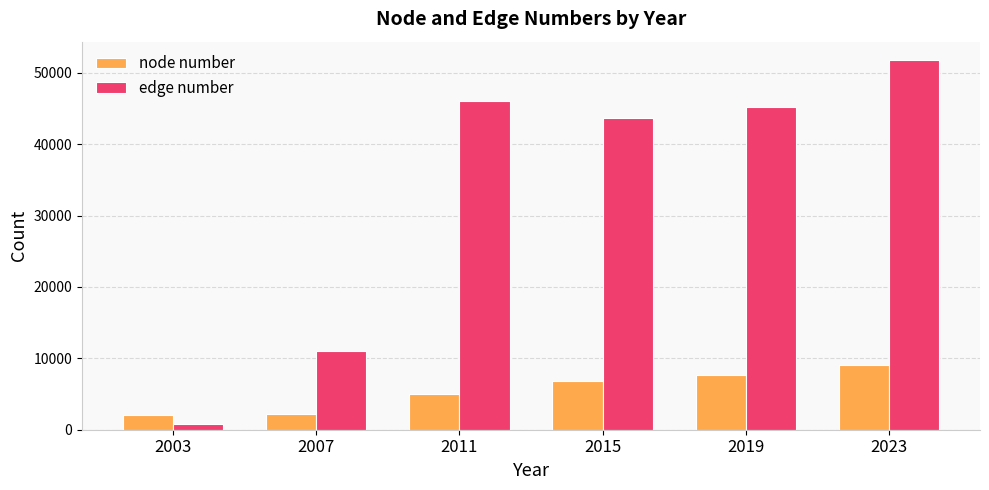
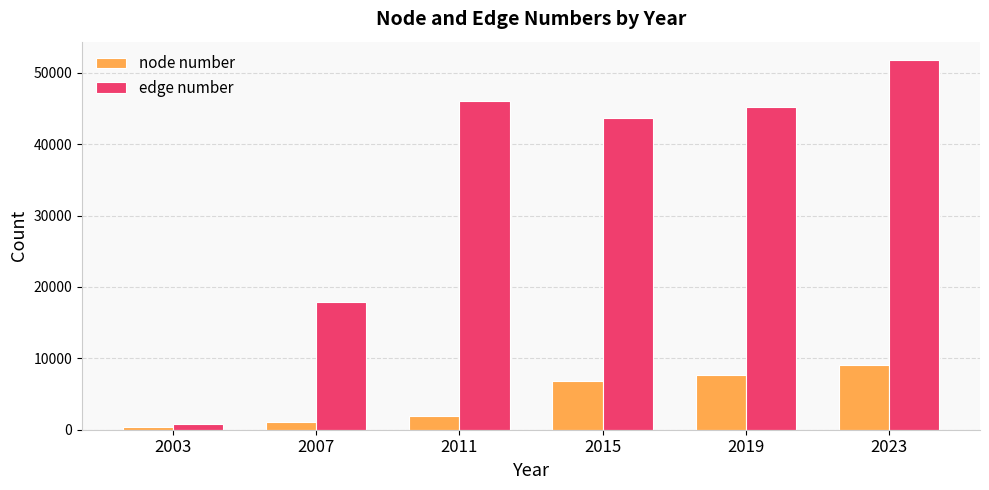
node number, 2003: 2000 -> 0
node number, 2007: 2000 -> 1000
edge number, 2007: 11000 -> 18000
node number, 2011: 5000 -> 2000
